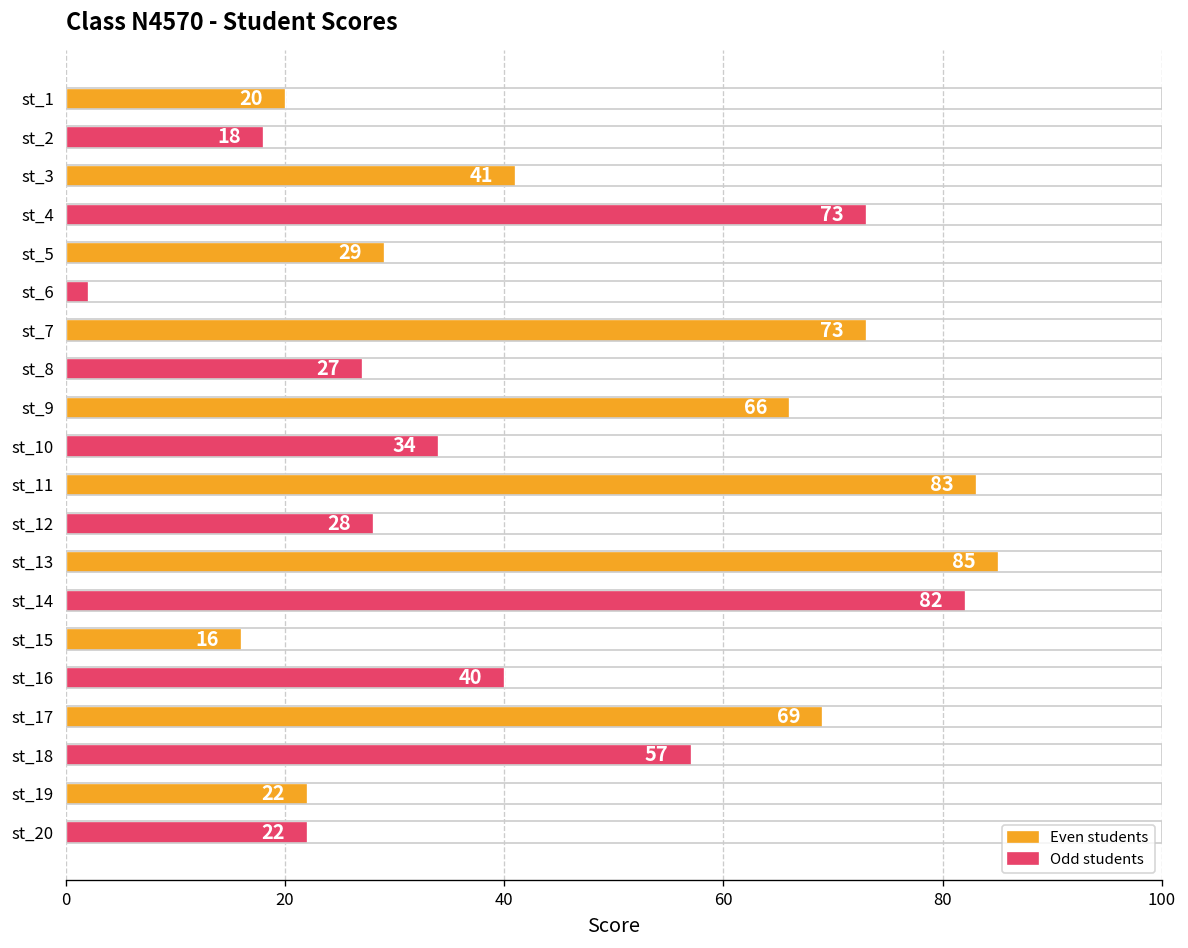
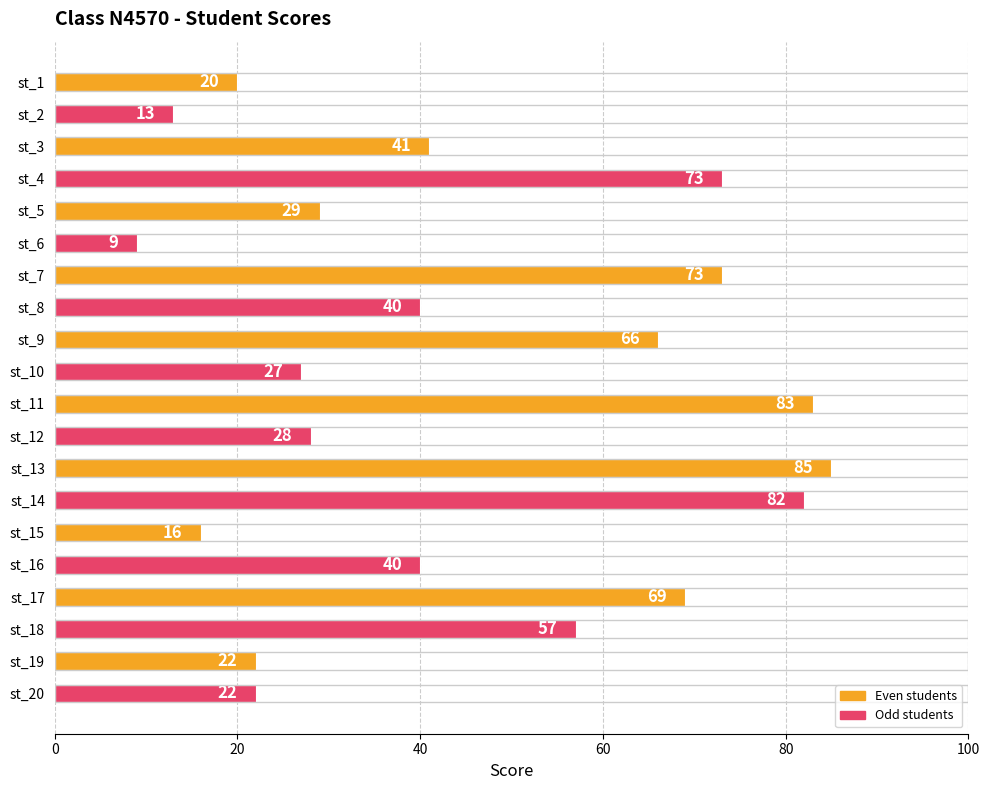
st_2: 18 -> 13
st_6: 2 -> 9
st_8: 27 -> 40
st_10: 34 -> 27
